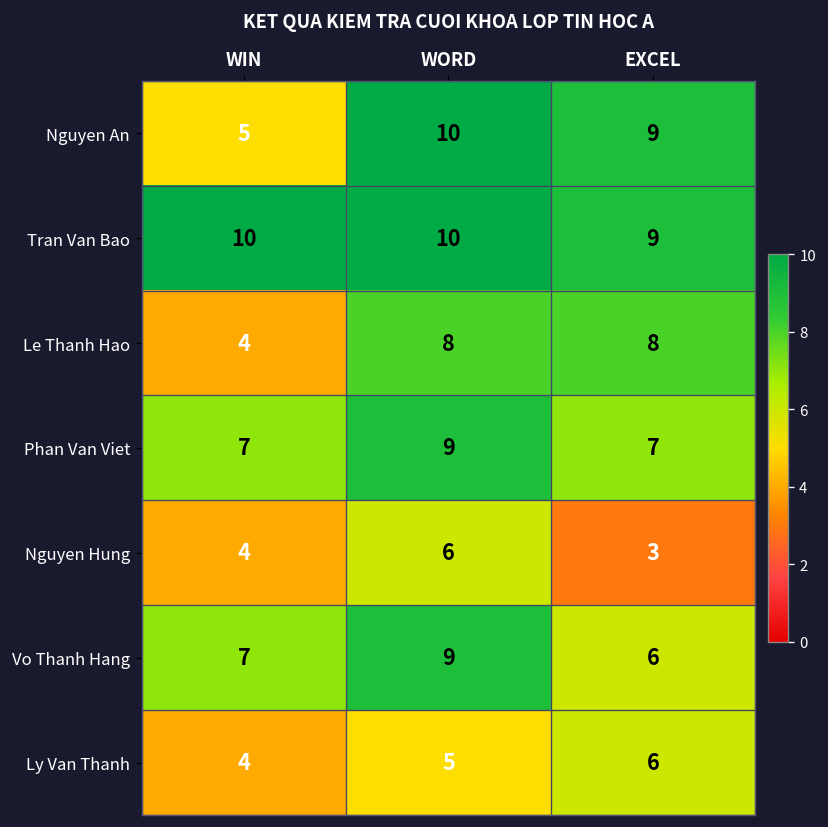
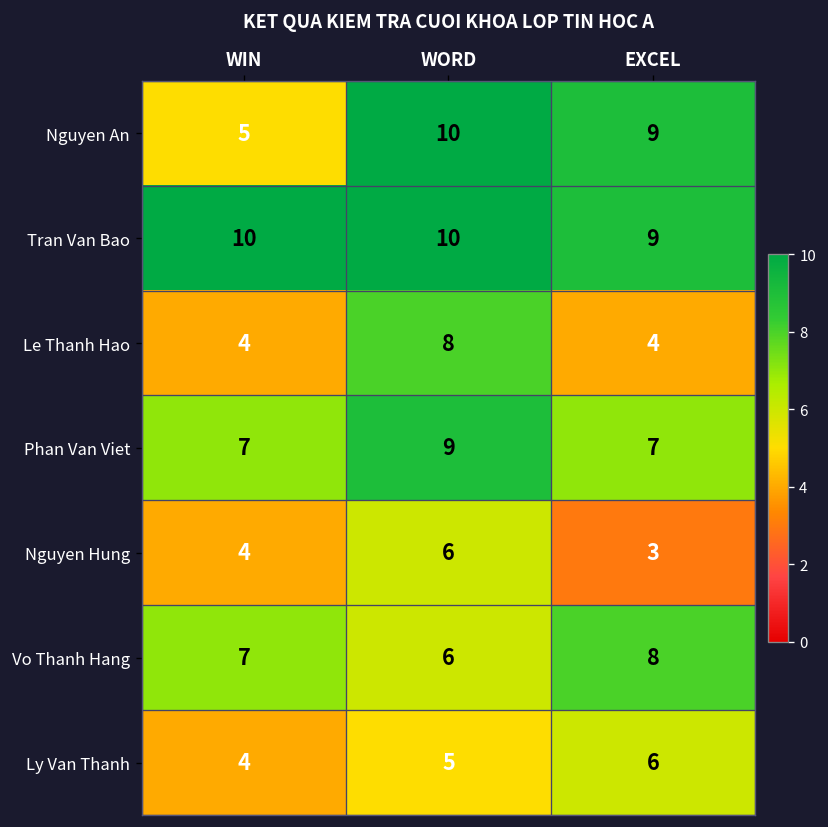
Le Thanh Hao, EXCEL: 8 -> 4
Vo Thanh Hang, WORD: 9 -> 6
Vo Thanh Hang, EXCEL: 6 -> 8
